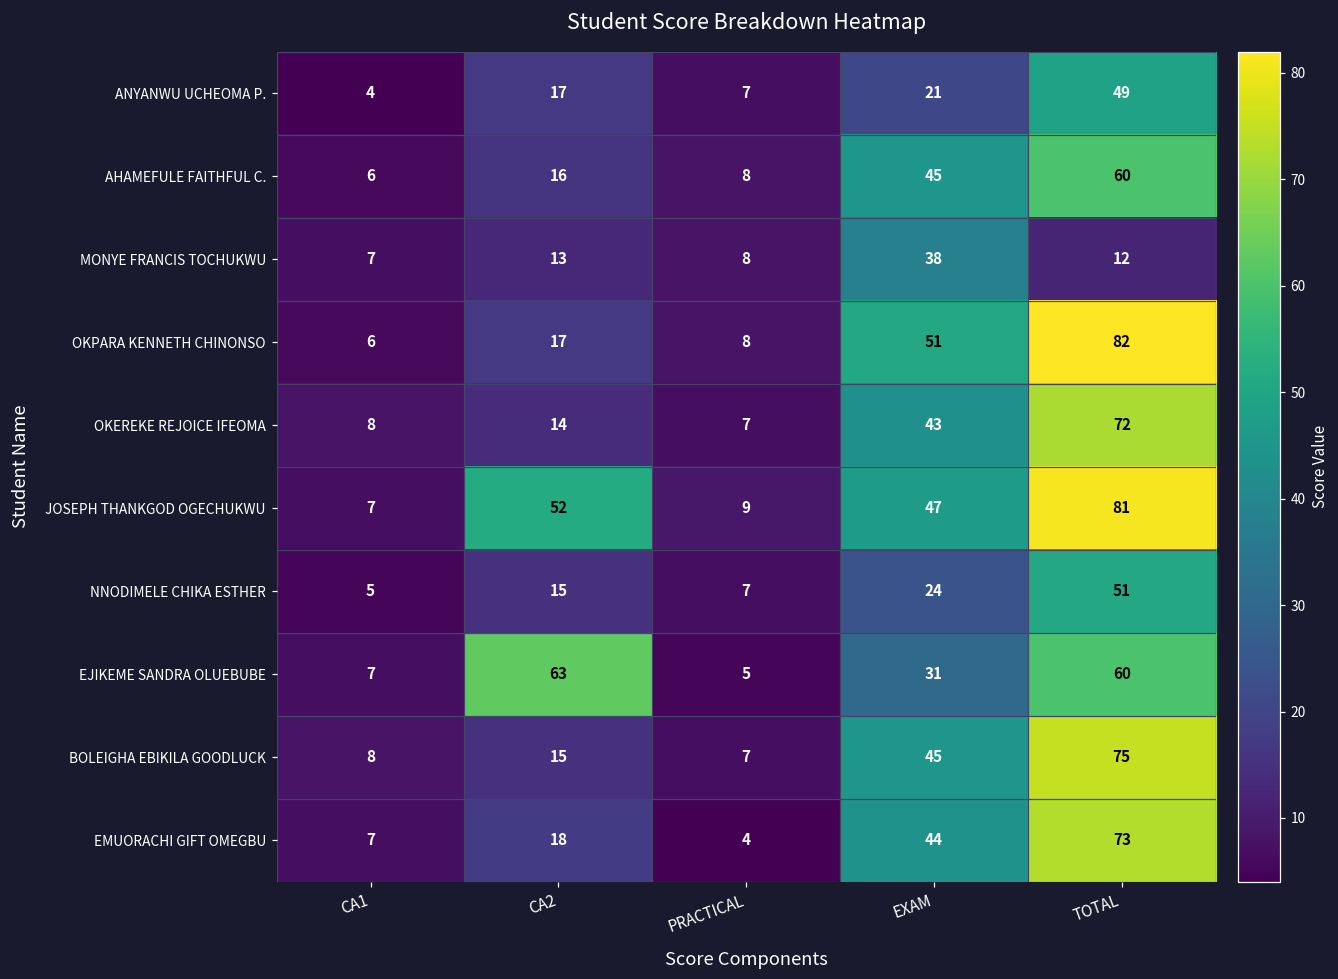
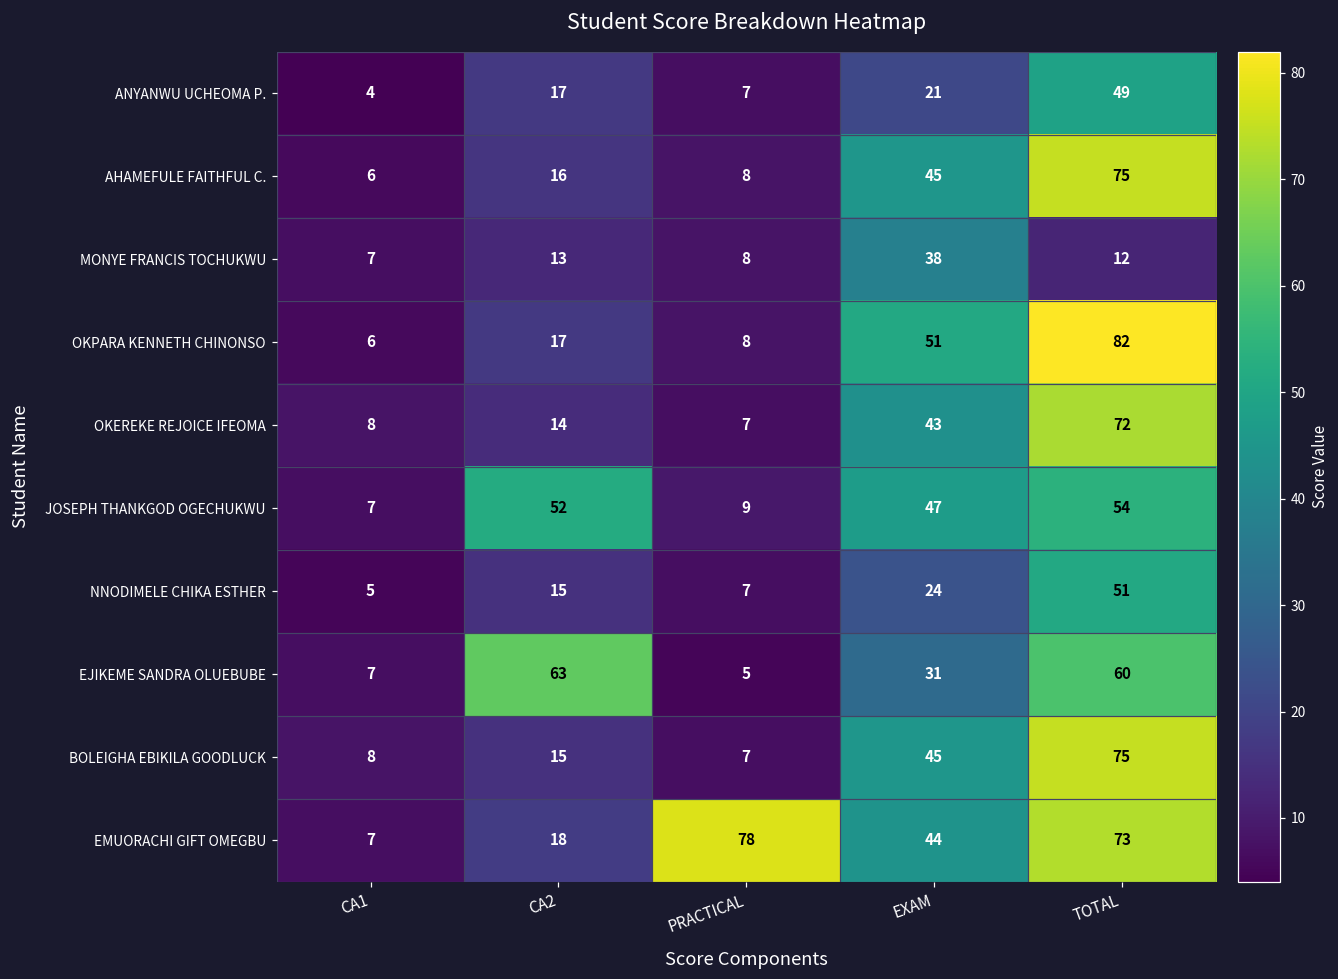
AHAMEFULE FAITHFUL C., TOTAL: 60 -> 75
JOSEPH THANKGOD OGECHUKWU, TOTAL: 81 -> 54
EMUORACHI GIFT OMEGBU, PRACTICAL: 4 -> 78
